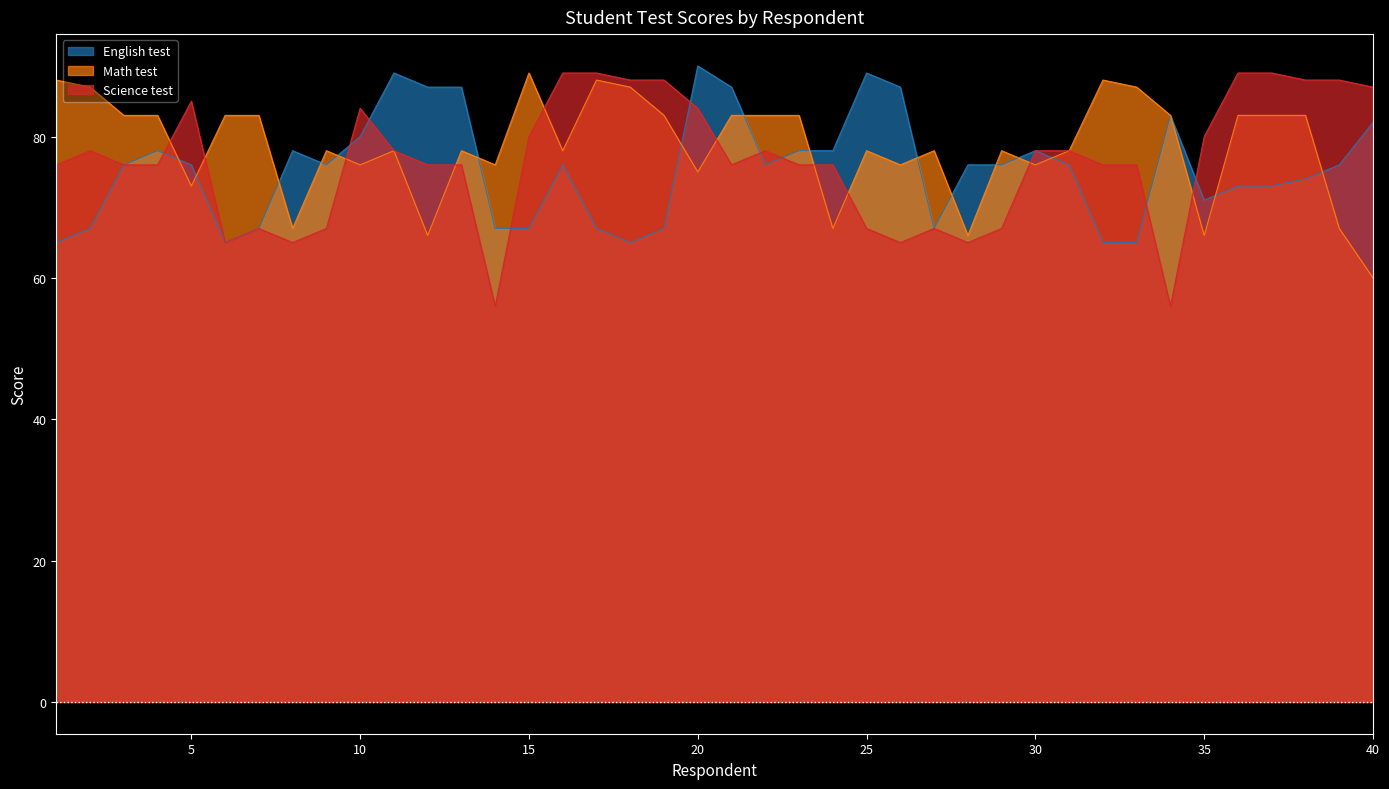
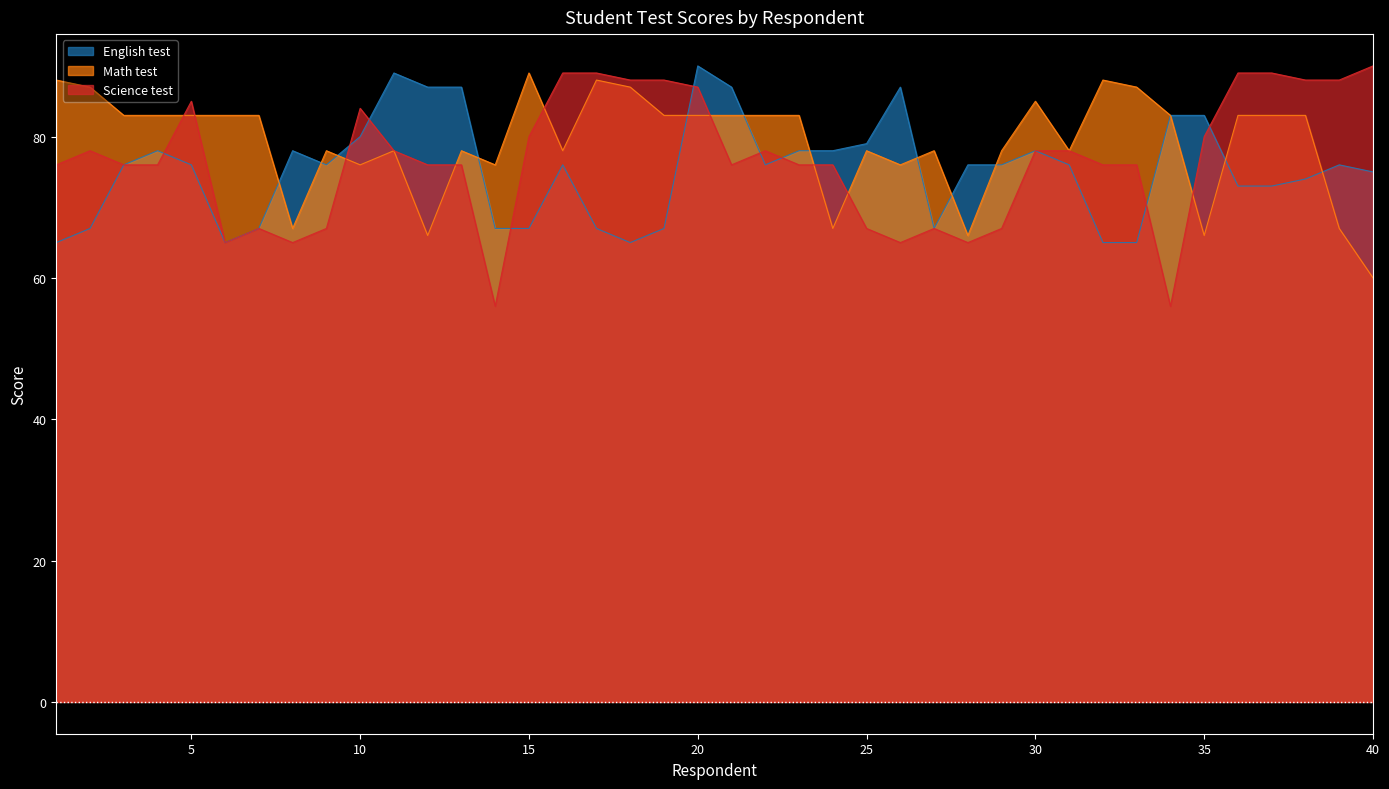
Math test, 5: 73 -> 83
Math test, 20: 75 -> 83
Science test, 20: 84 -> 87
English test, 25: 89 -> 79
Math test, 30: 76 -> 85
English test, 35: 71 -> 83
English test, 40: 82 -> 75
Science test, 40: 87 -> 90
